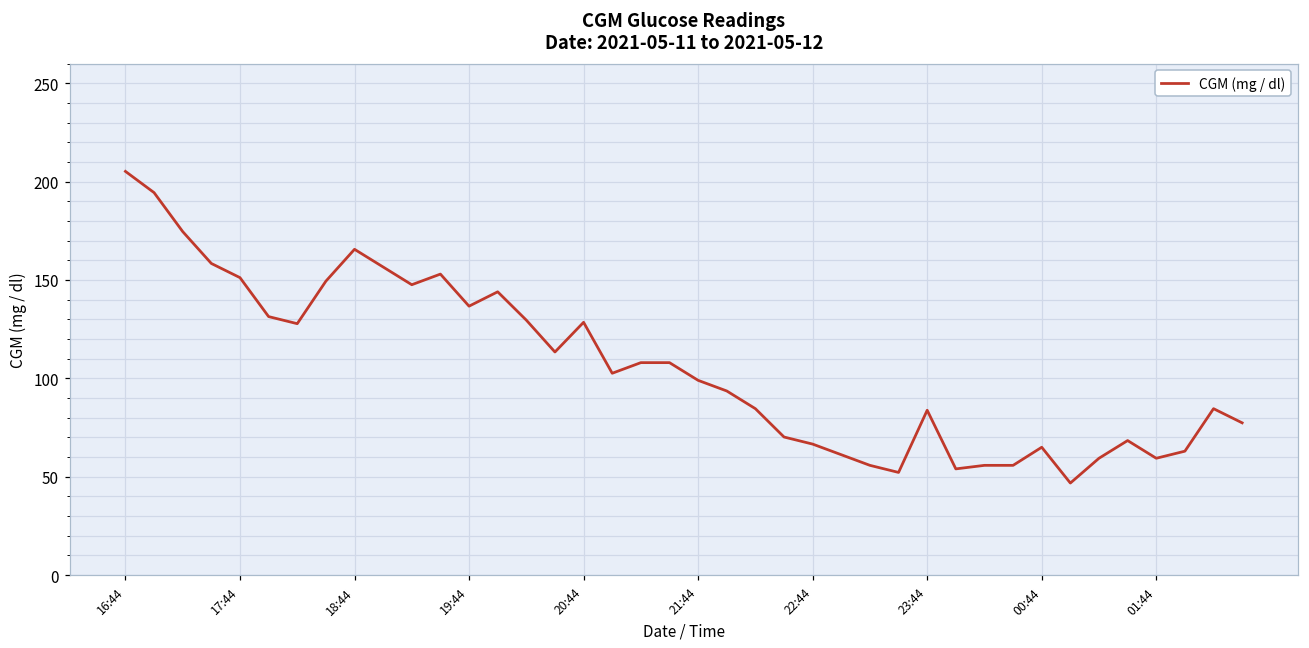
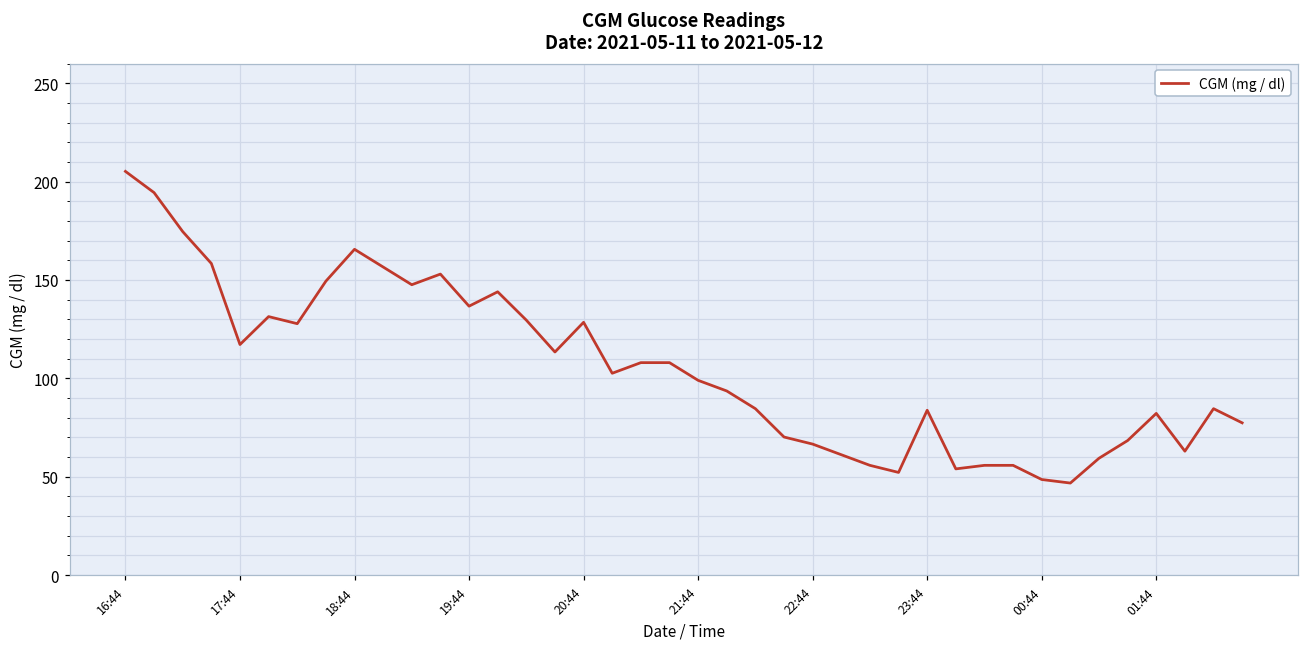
17:44: 151 -> 117
00:44: 65 -> 49
01:44: 59 -> 82
